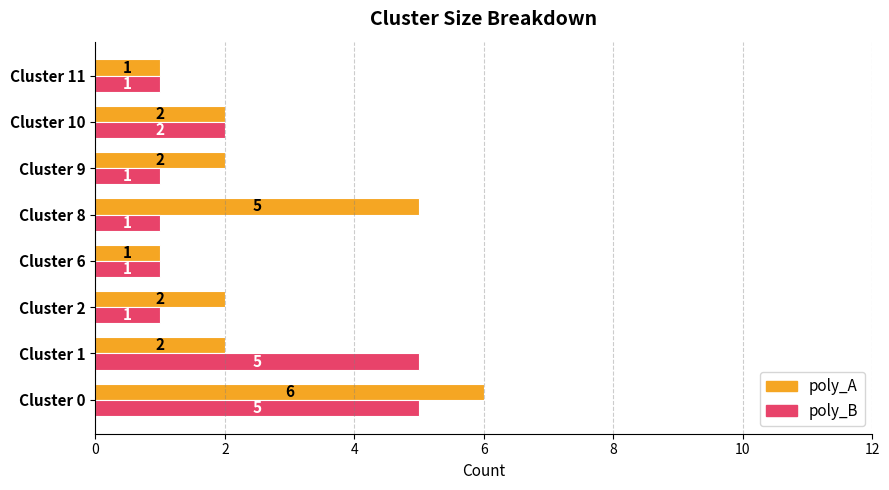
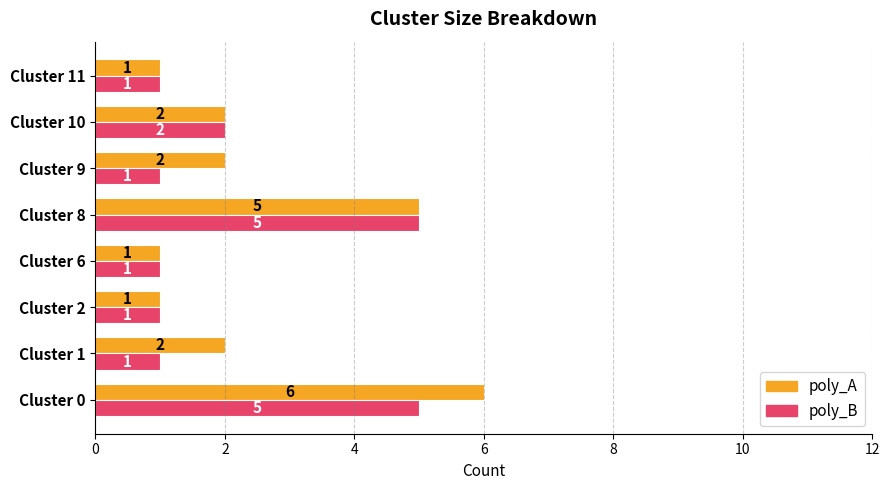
poly_B, Cluster 8: 1 -> 5
poly_A, Cluster 2: 2 -> 1
poly_B, Cluster 1: 5 -> 1
